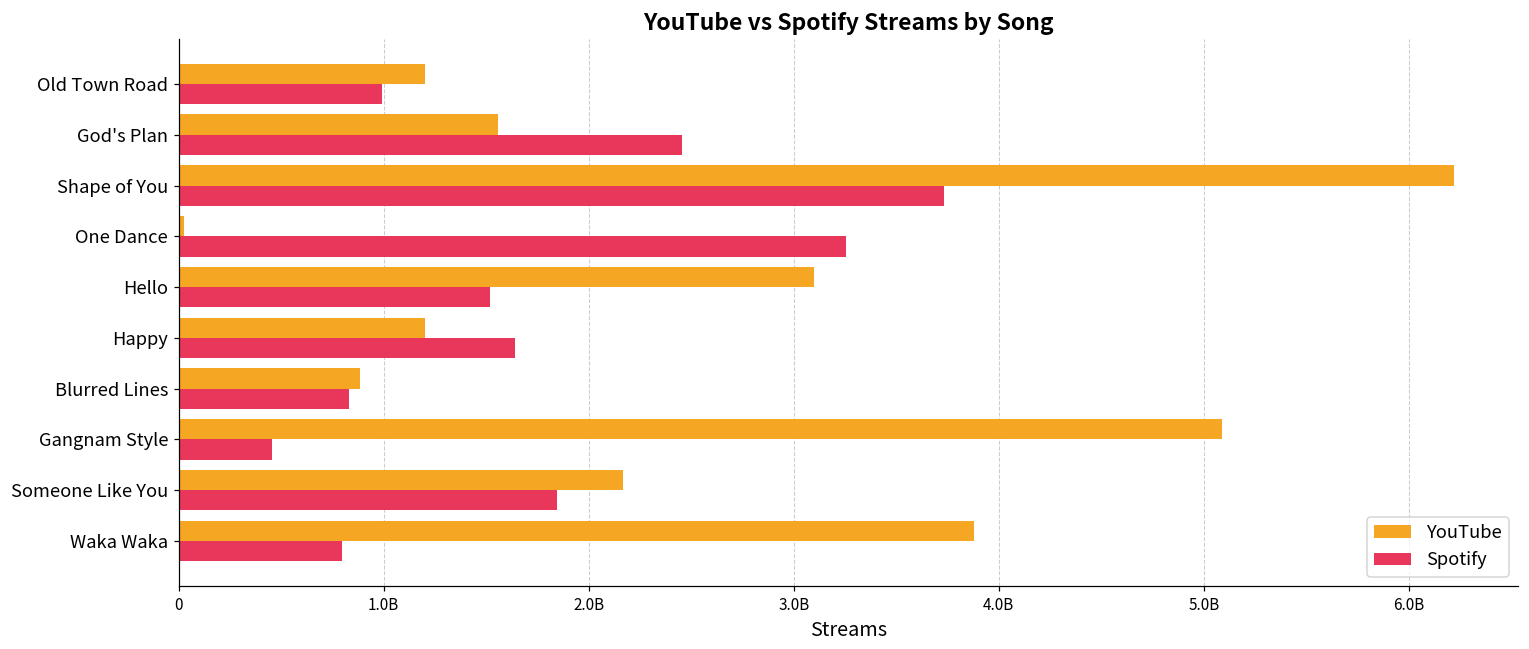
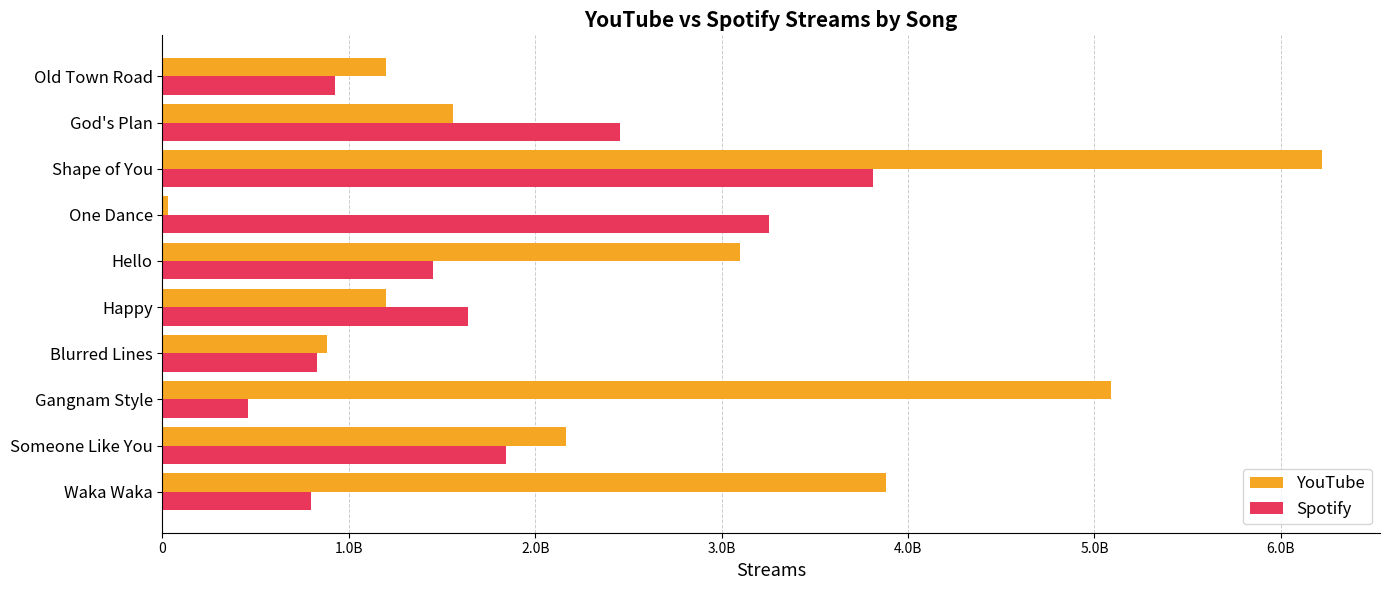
Spotify, Old Town Road: 990000000 -> 920000000
Spotify, Shape of You: 3730000000 -> 3810000000
Spotify, Hello: 1520000000 -> 1450000000
